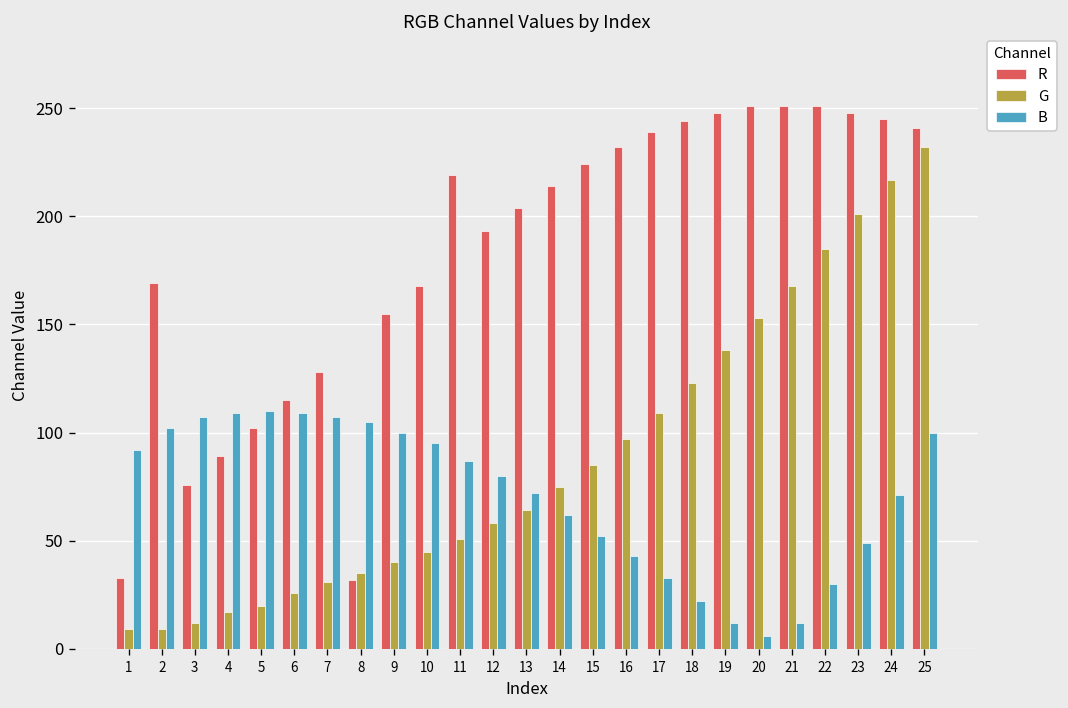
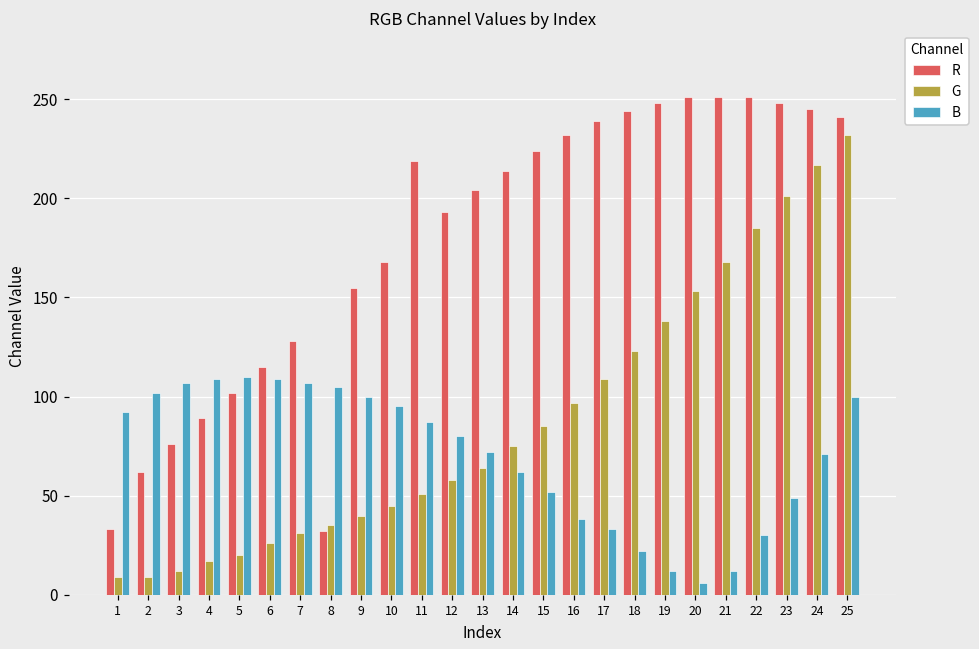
R, 2: 169 -> 62
B, 16: 43 -> 38
